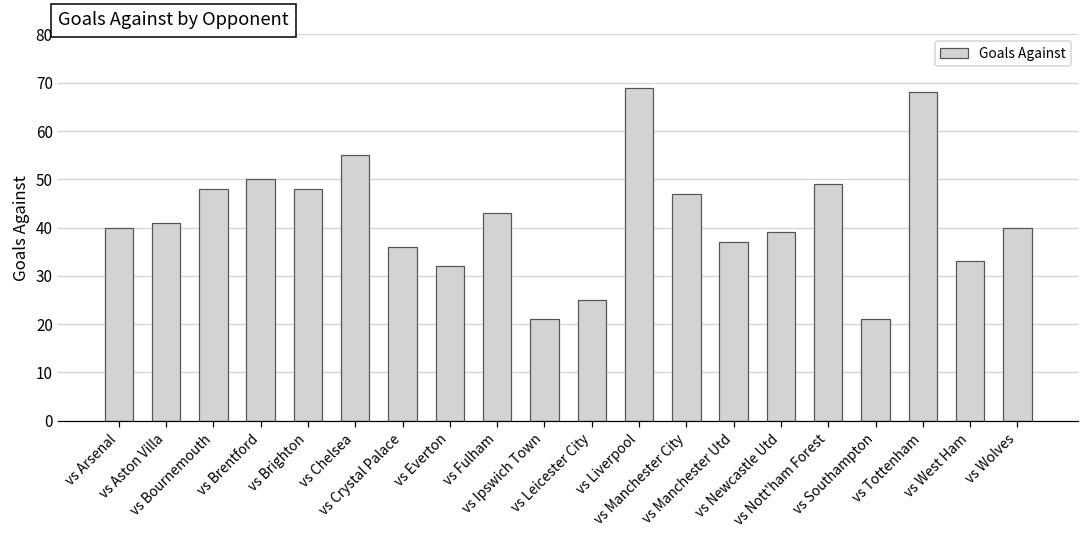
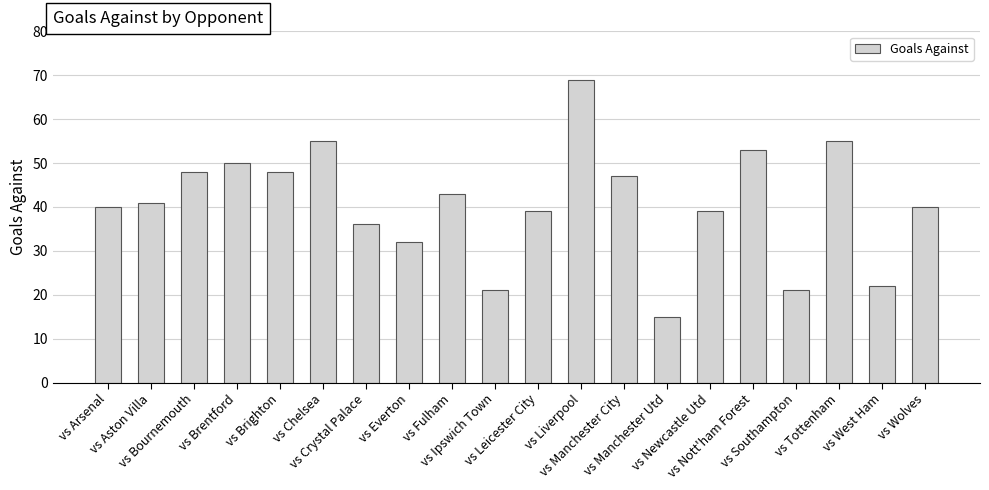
vs Leicester City: 25 -> 39
vs Manchester Utd: 37 -> 15
vs Nott'ham Forest: 49 -> 53
vs Tottenham: 68 -> 55
vs West Ham: 33 -> 22
